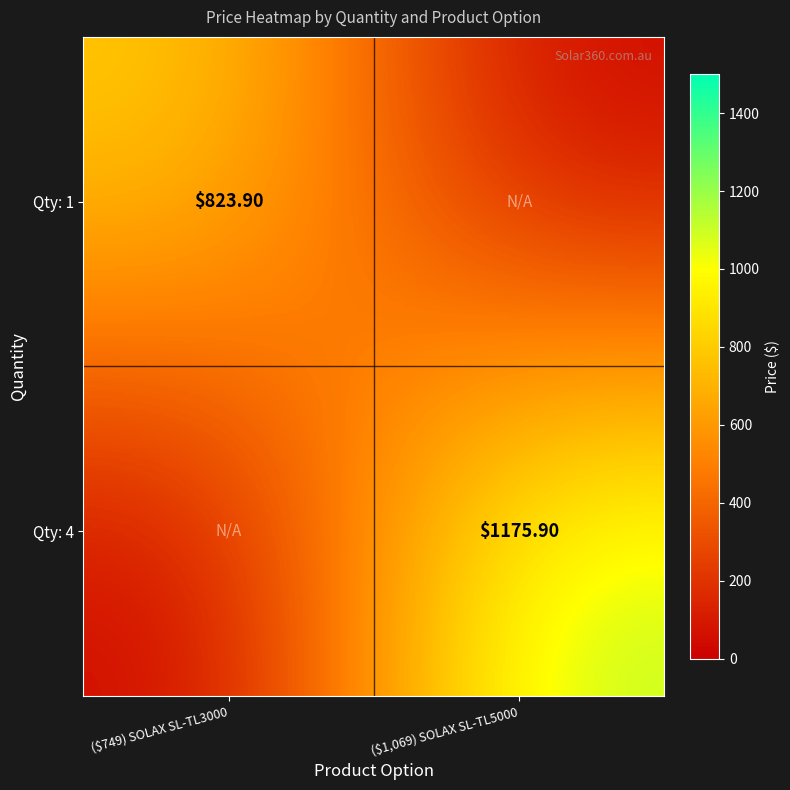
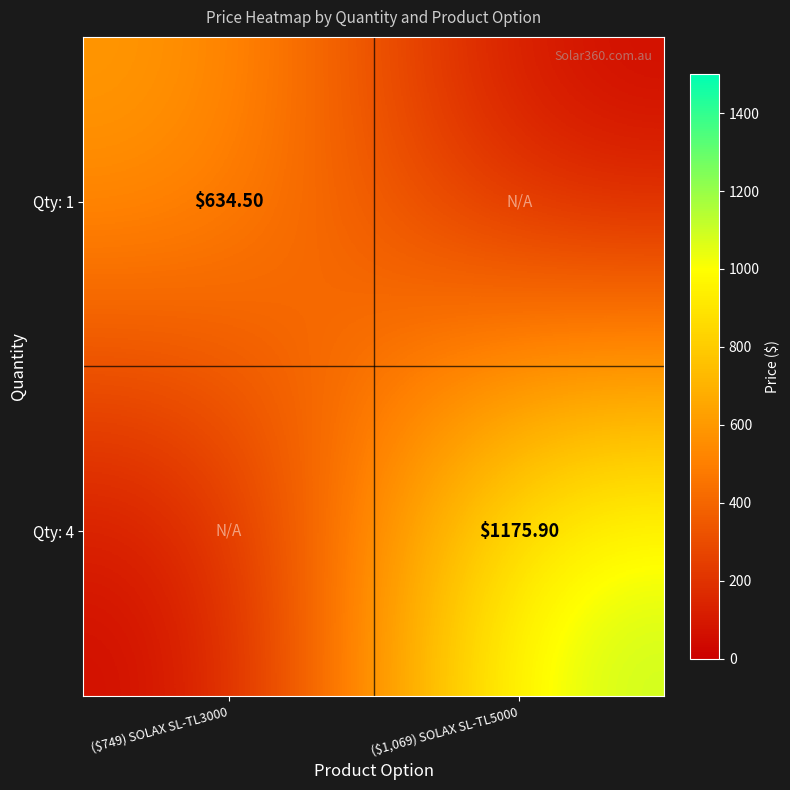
Qty: 1, ($749) SOLAX SL-TL3000: $823.90 -> $634.50
